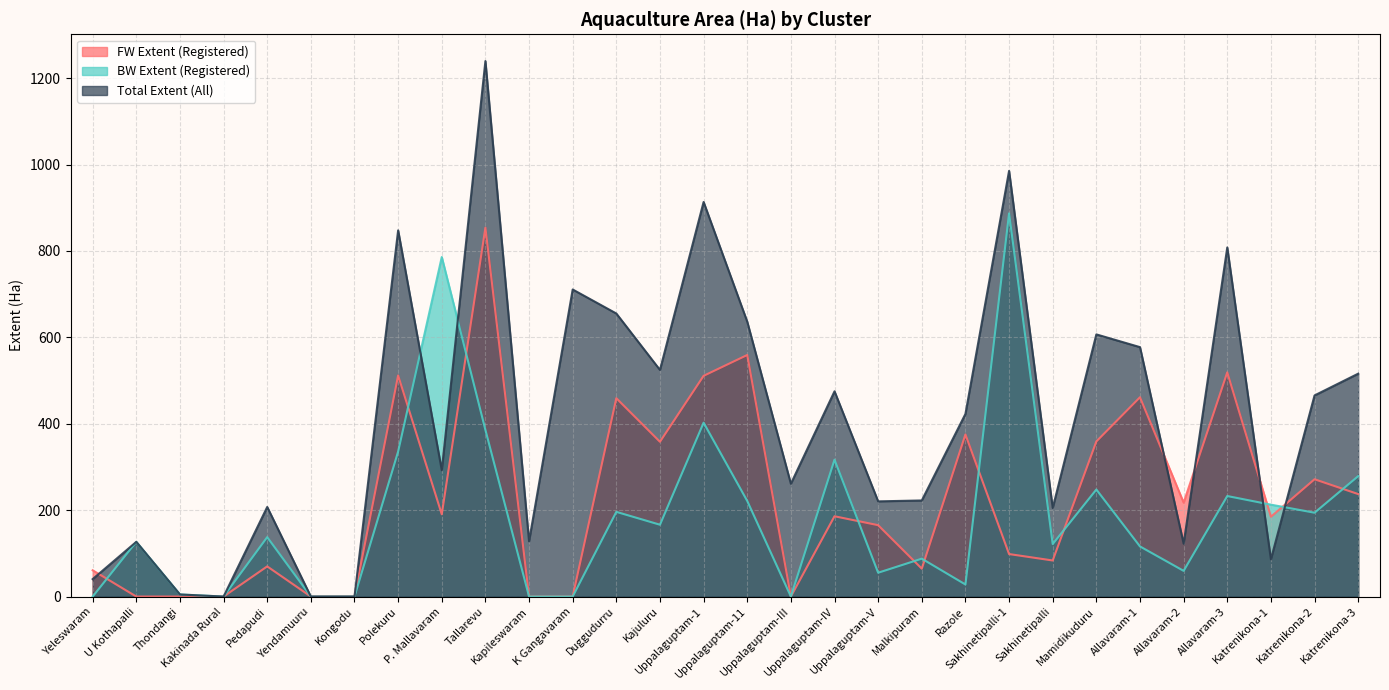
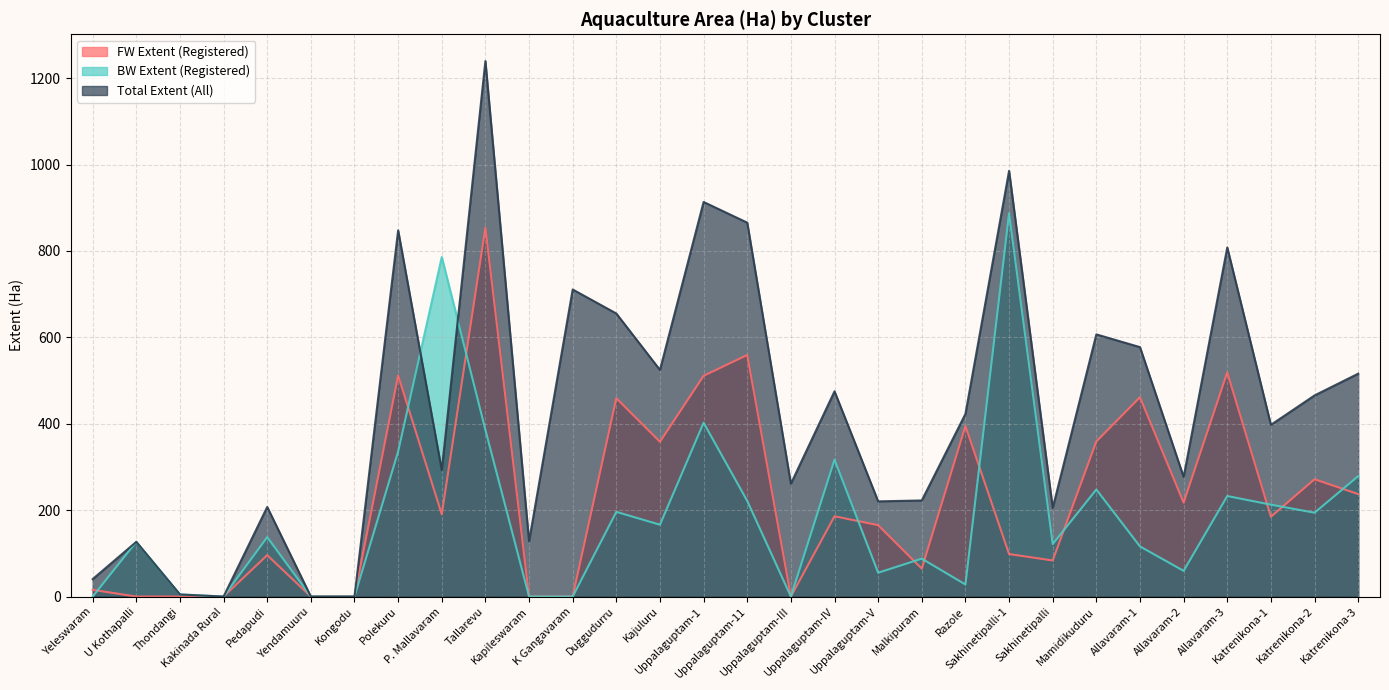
FW Extent (Registered), Yeleswaram: 60 -> 20
FW Extent (Registered), Pedapudi: 70 -> 100
Total Extent (All), Uppalaguptam-11: 640 -> 870
FW Extent (Registered), Razole: 380 -> 390
Total Extent (All), Allavaram-2: 120 -> 280
Total Extent (All), Katrenikona-1: 90 -> 400
